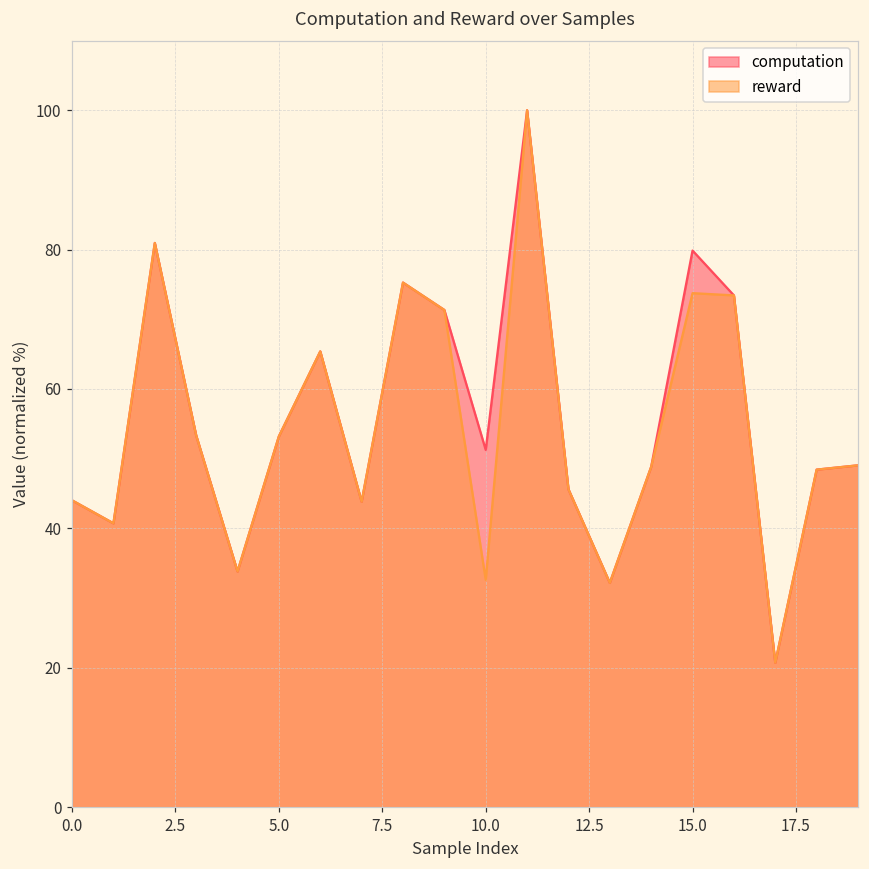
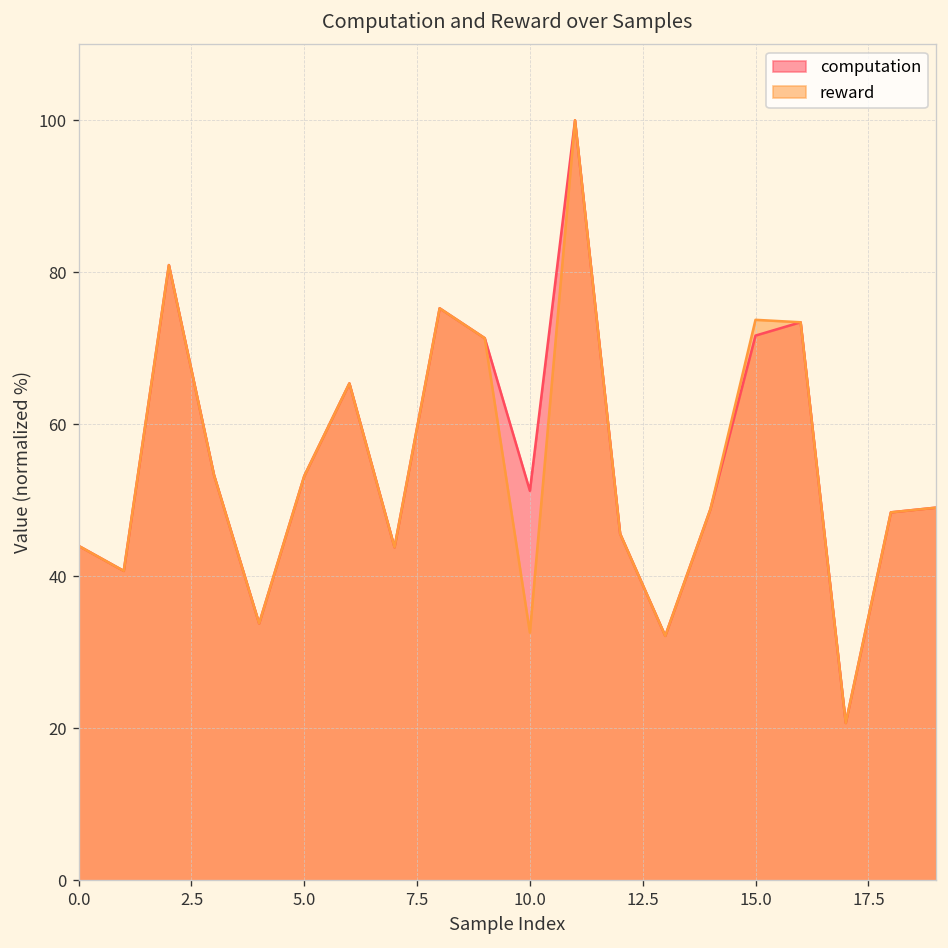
computation, 15.0: 80 -> 72
